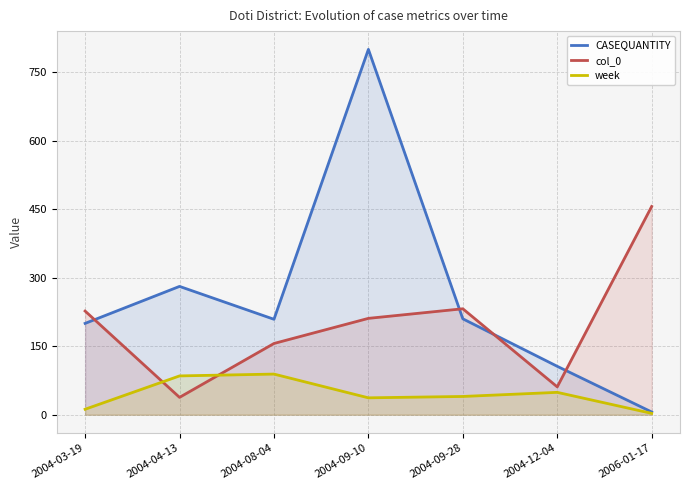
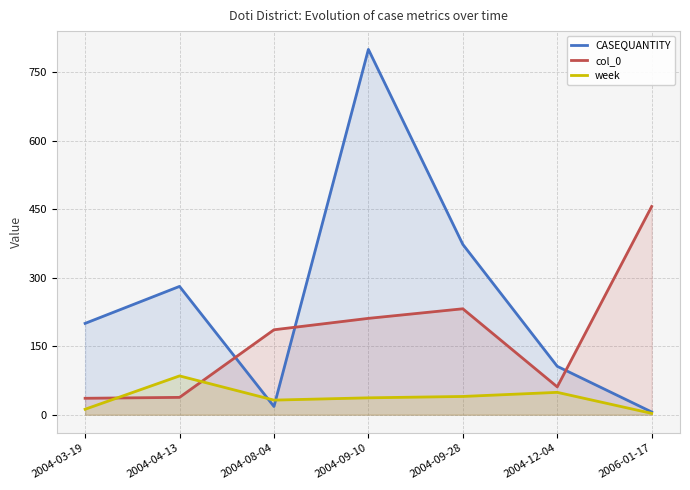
col_0, 2004-03-19: 230 -> 40
CASEQUANTITY, 2004-08-04: 210 -> 20
col_0, 2004-08-04: 160 -> 190
week, 2004-08-04: 90 -> 30
CASEQUANTITY, 2004-09-28: 210 -> 370
